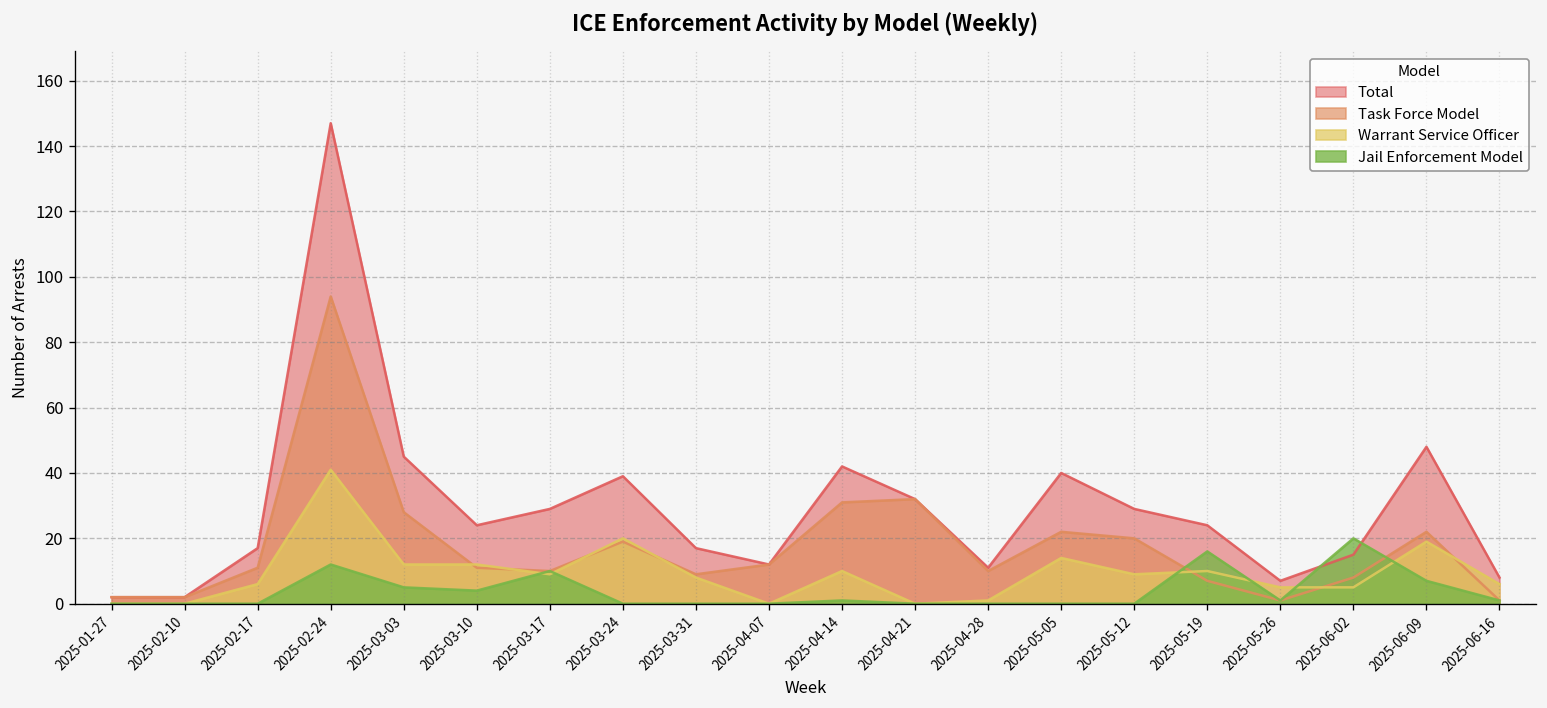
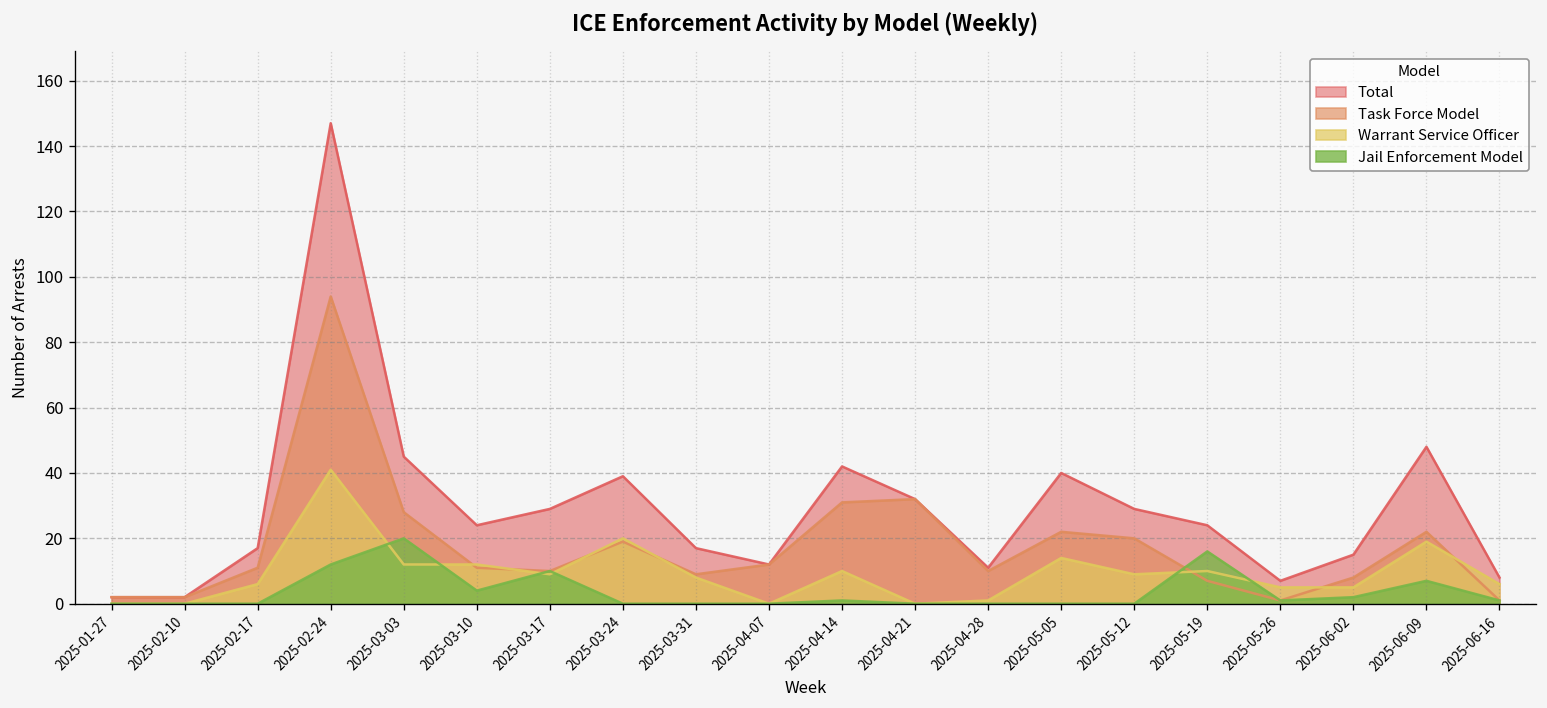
Jail Enforcement Model, 2025-03-03: 5 -> 20
Jail Enforcement Model, 2025-06-02: 20 -> 2
